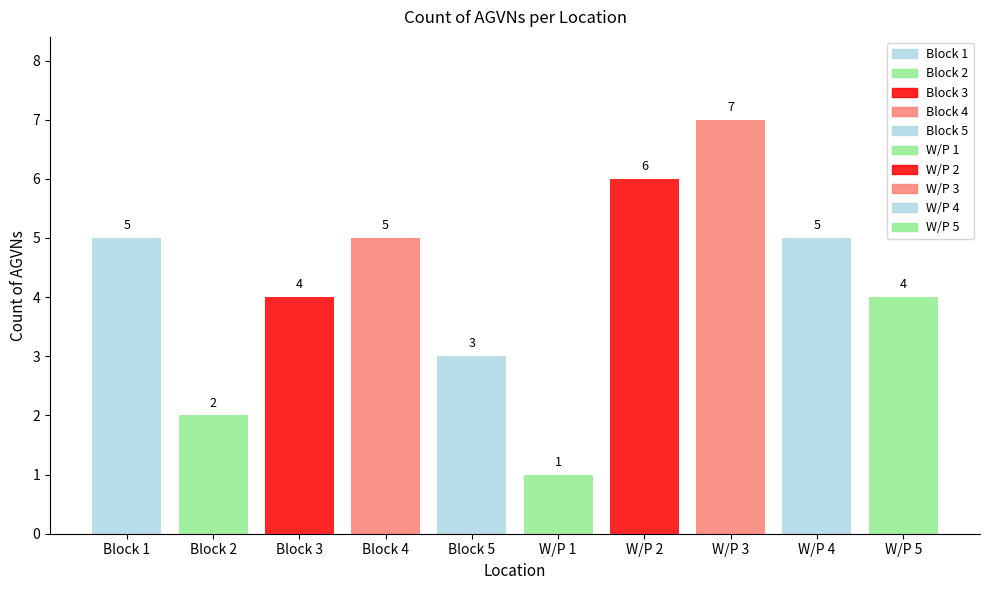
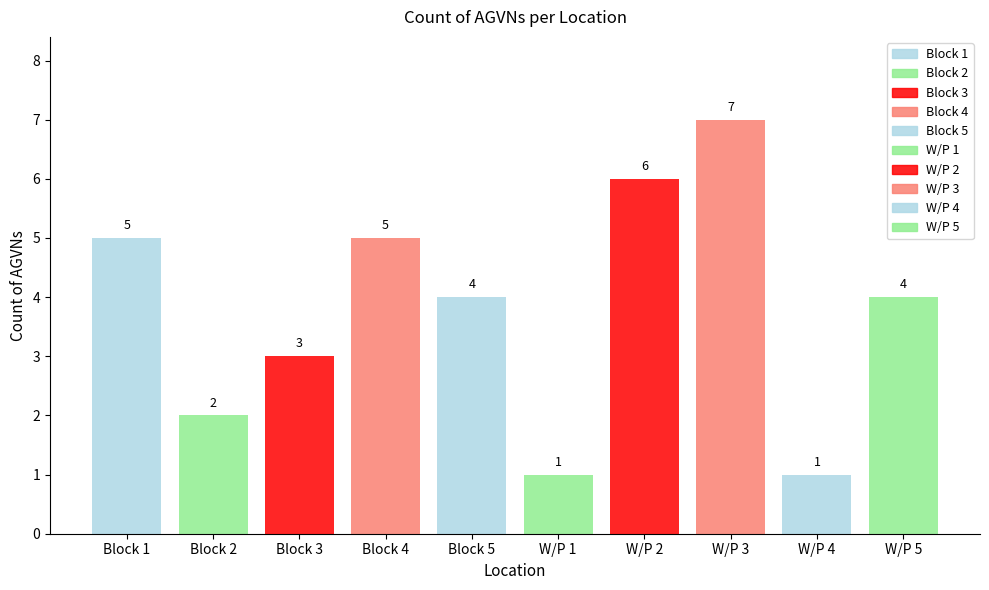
Block 3: 4 -> 3
Block 5: 3 -> 4
W/P 4: 5 -> 1
